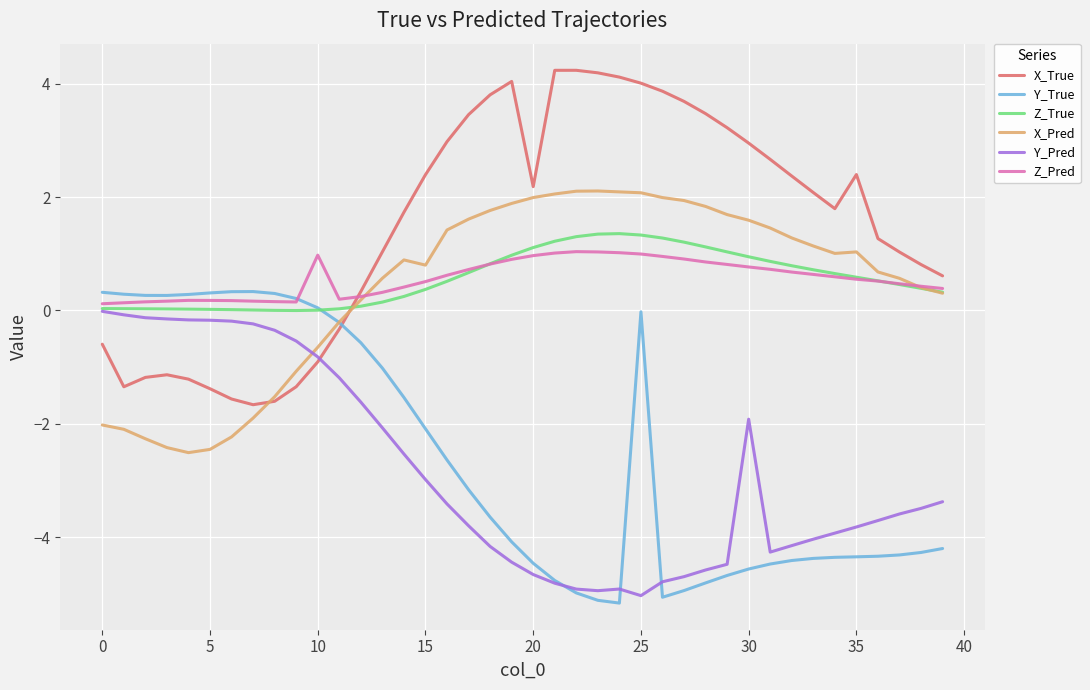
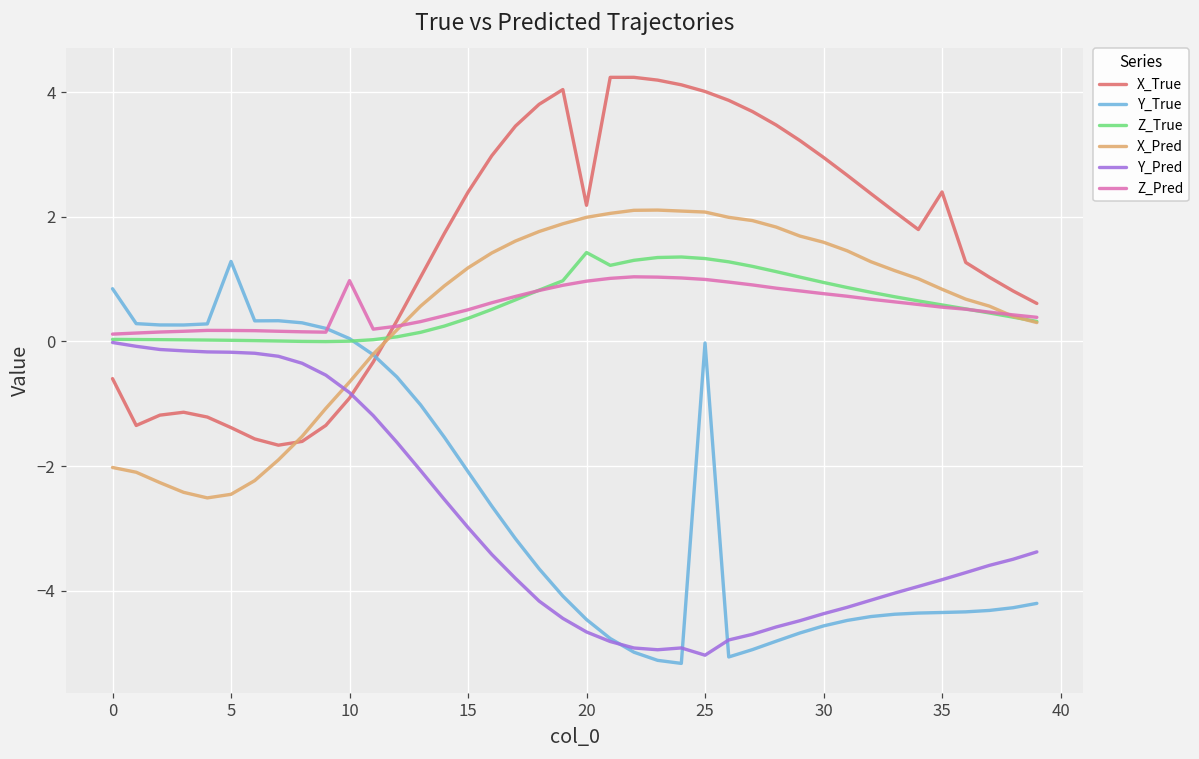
Y_True, 0: 0.3 -> 0.8
Y_True, 5: 0.3 -> 1.3
X_Pred, 15: 0.8 -> 1.2
Z_True, 20: 1.1 -> 1.4
Y_Pred, 30: -1.9 -> -4.4
X_Pred, 35: 1.0 -> 0.8
